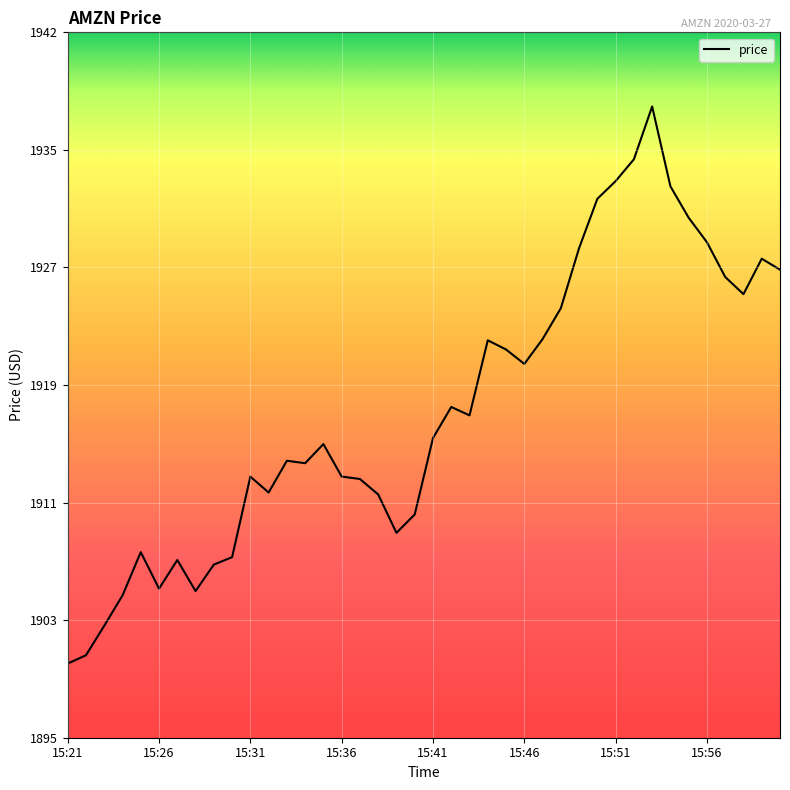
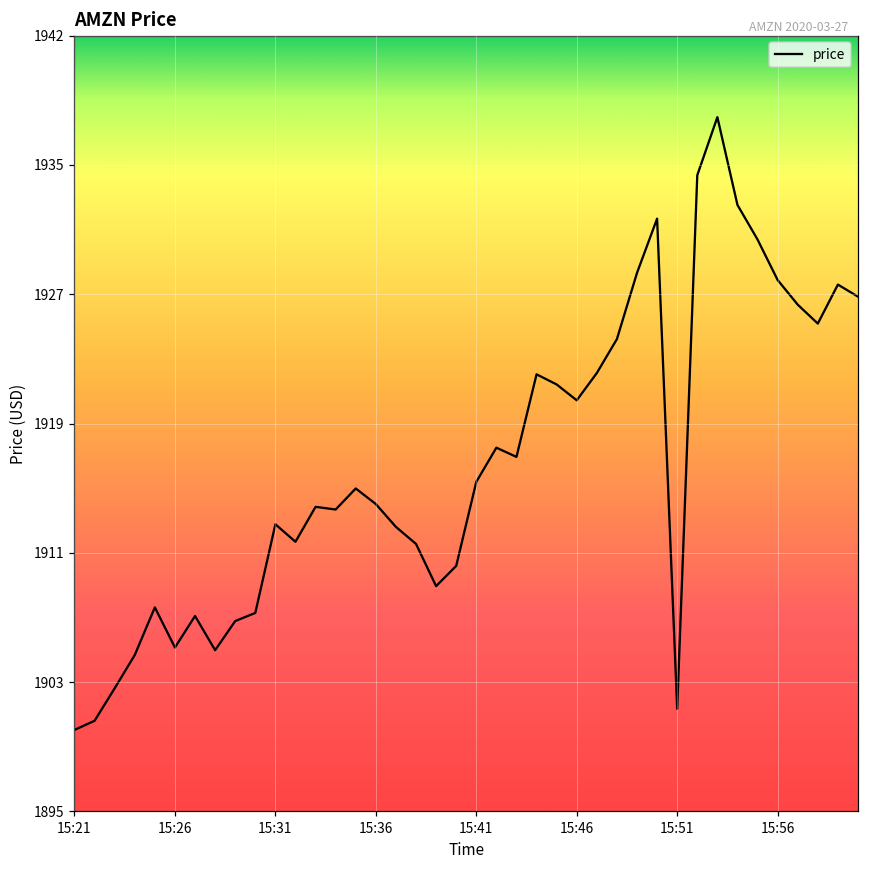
15:36: 1912.6 -> 1913.8
15:51: 1932.5 -> 1901.2
15:56: 1928.4 -> 1927.5
